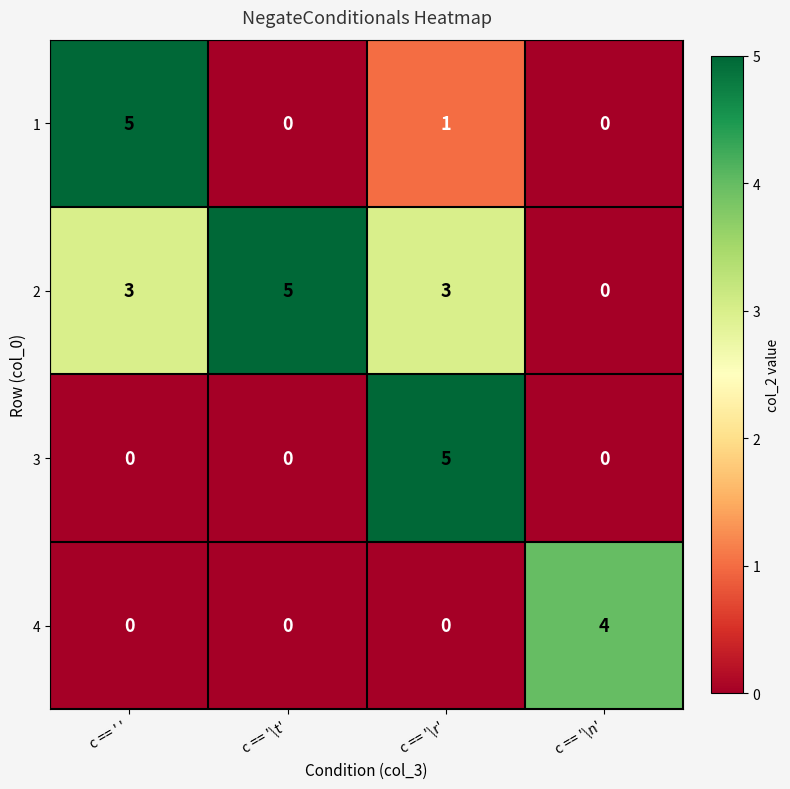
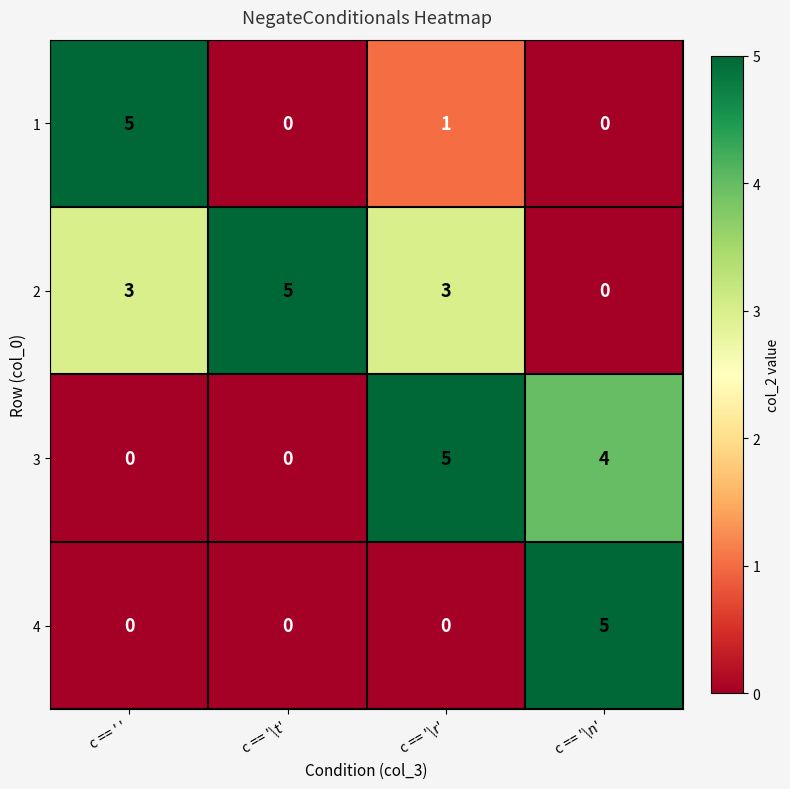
3, c == '\n': 0 -> 4
4, c == '\n': 4 -> 5
